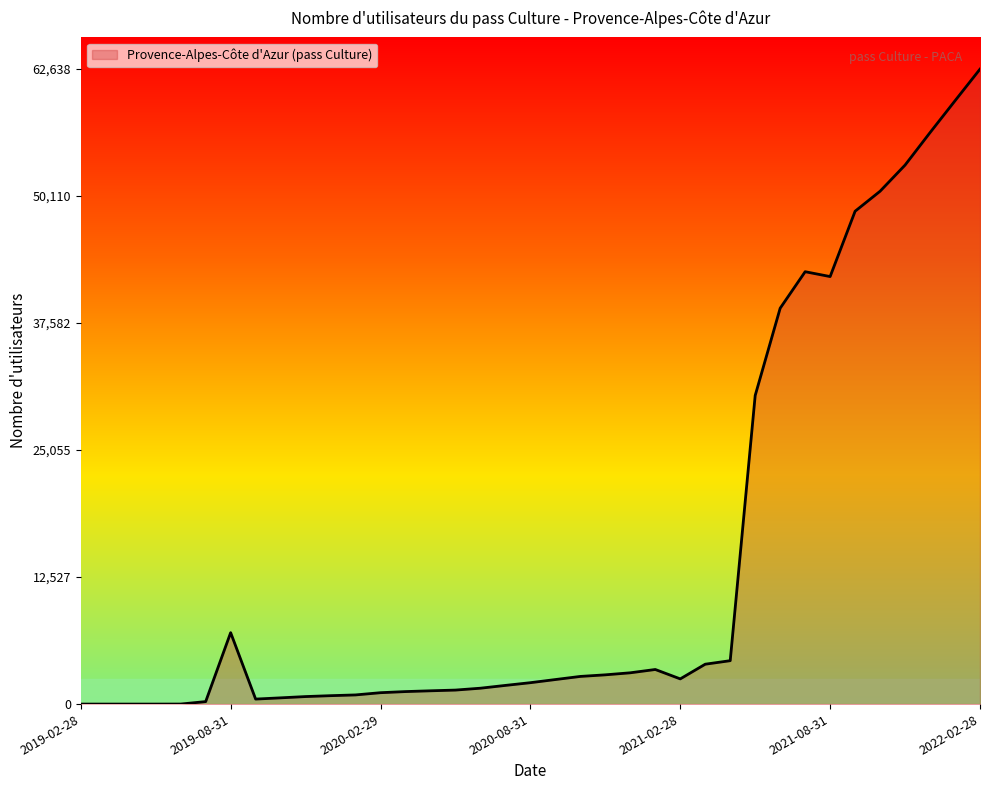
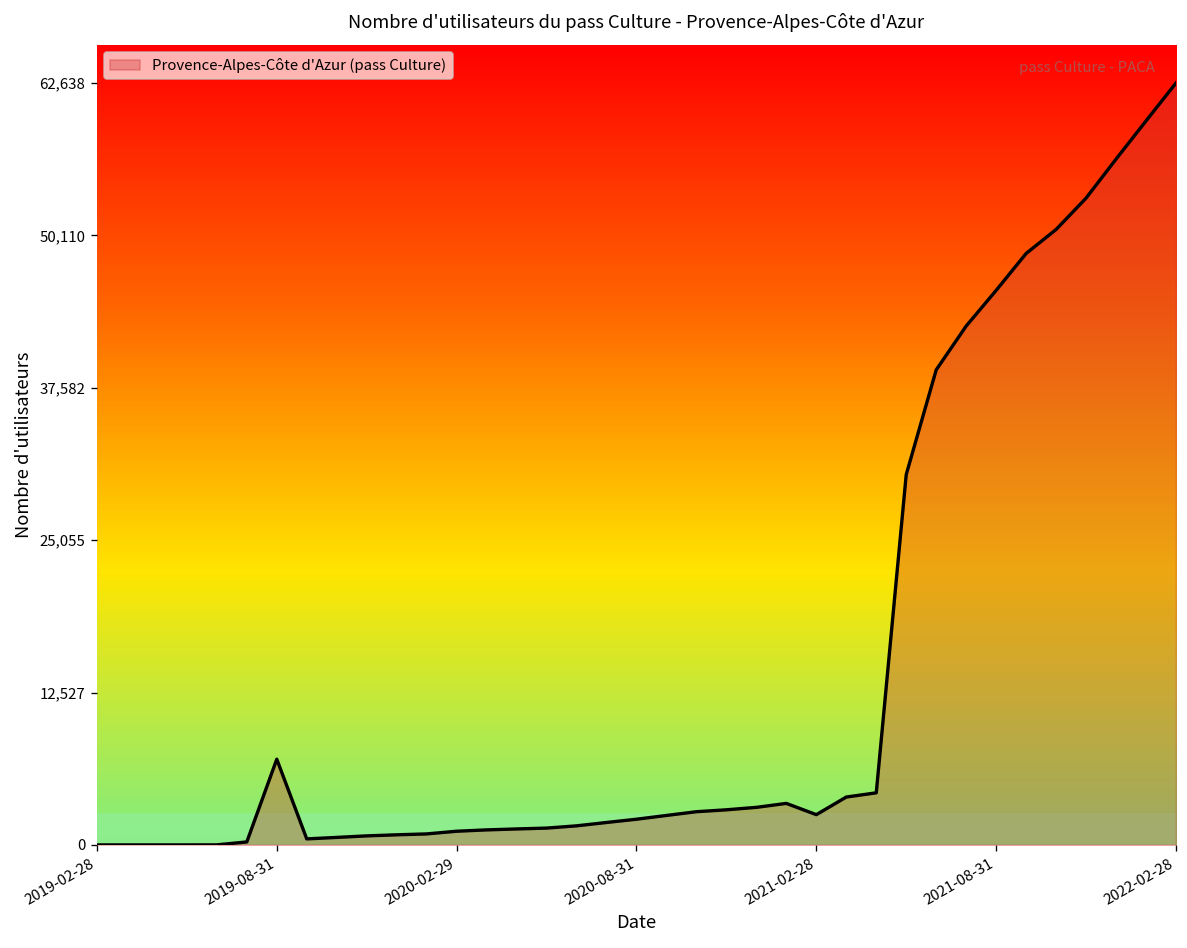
2021-08-31: 42,200 -> 45,600
